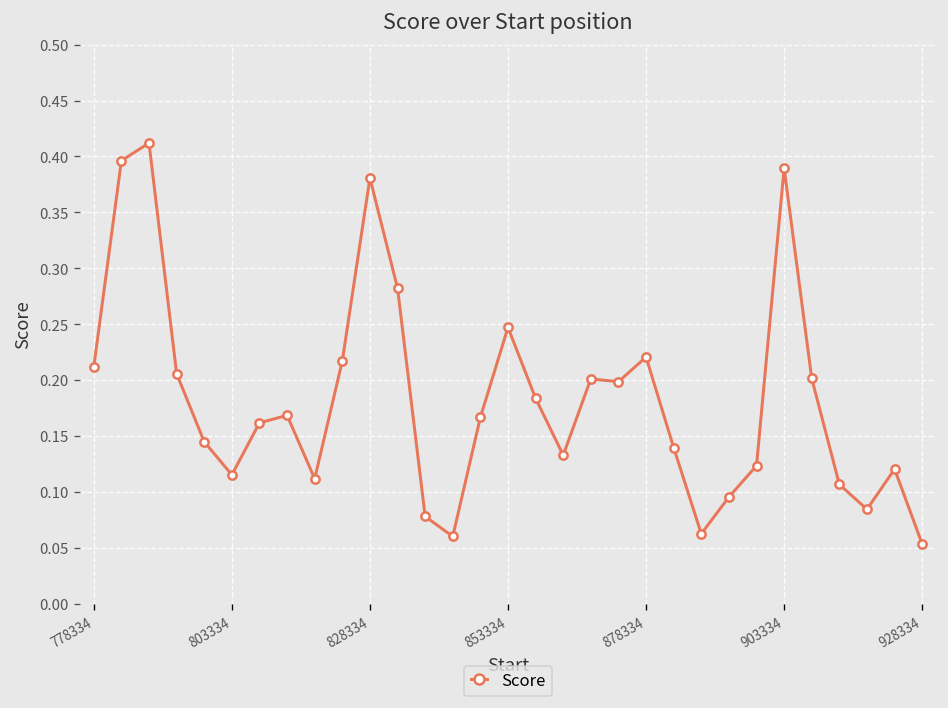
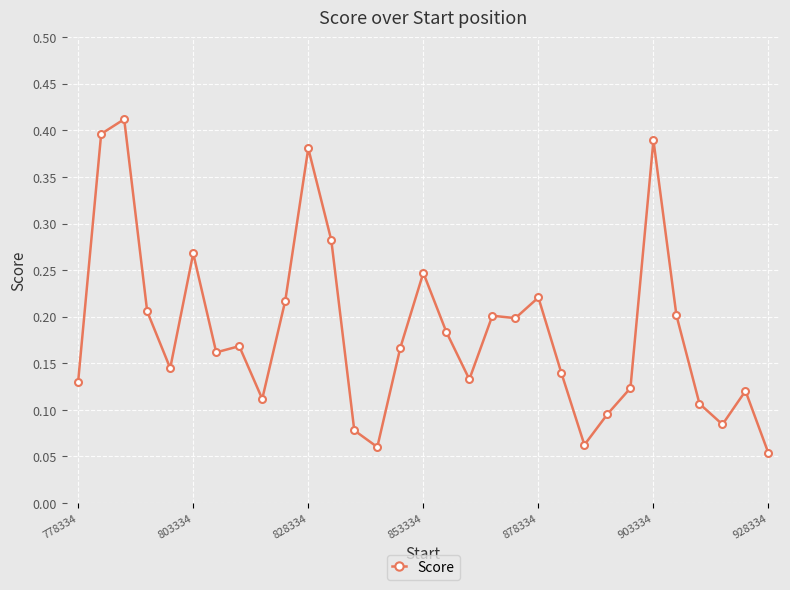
778334: 0.21 -> 0.13
803334: 0.12 -> 0.27
